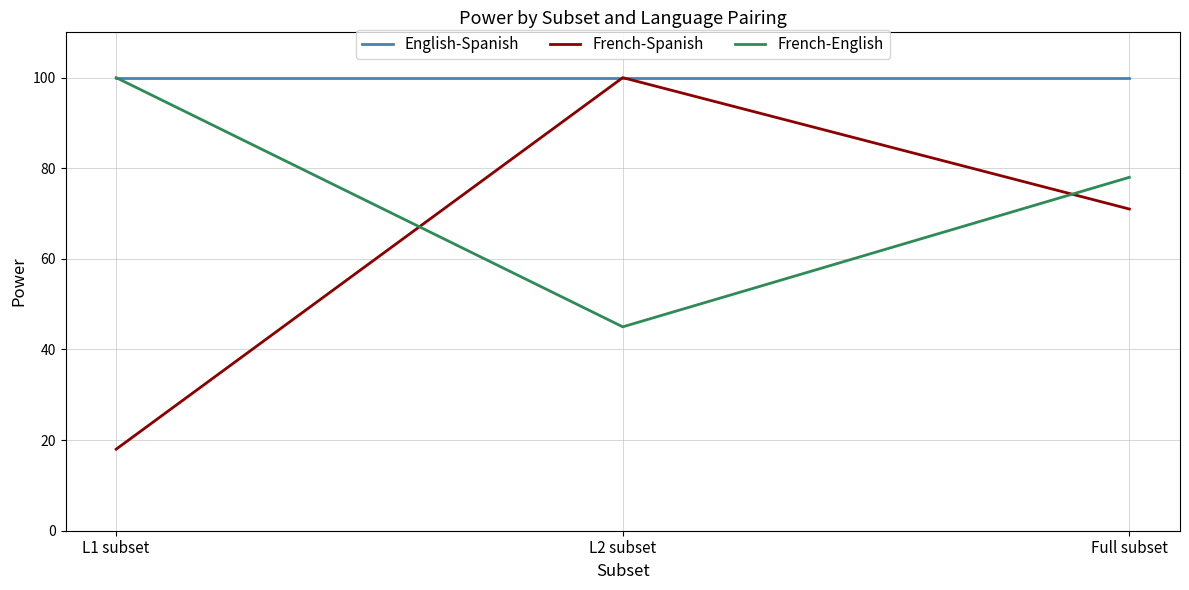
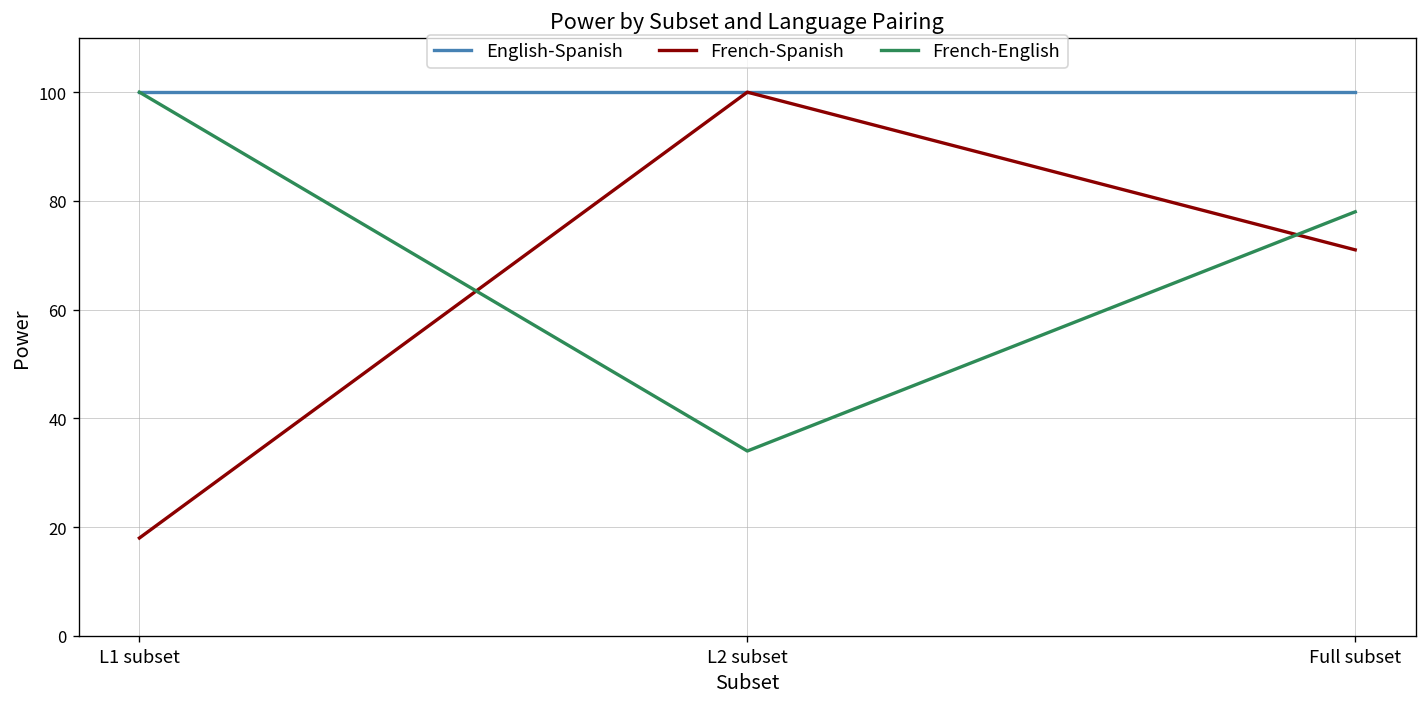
French-English, L2 subset: 45 -> 34
